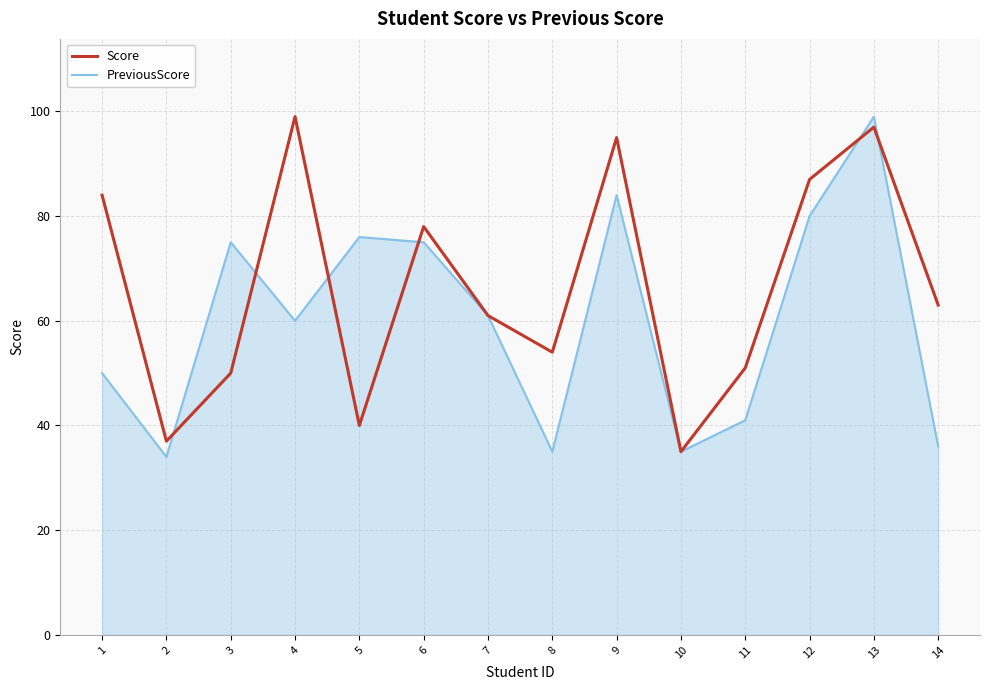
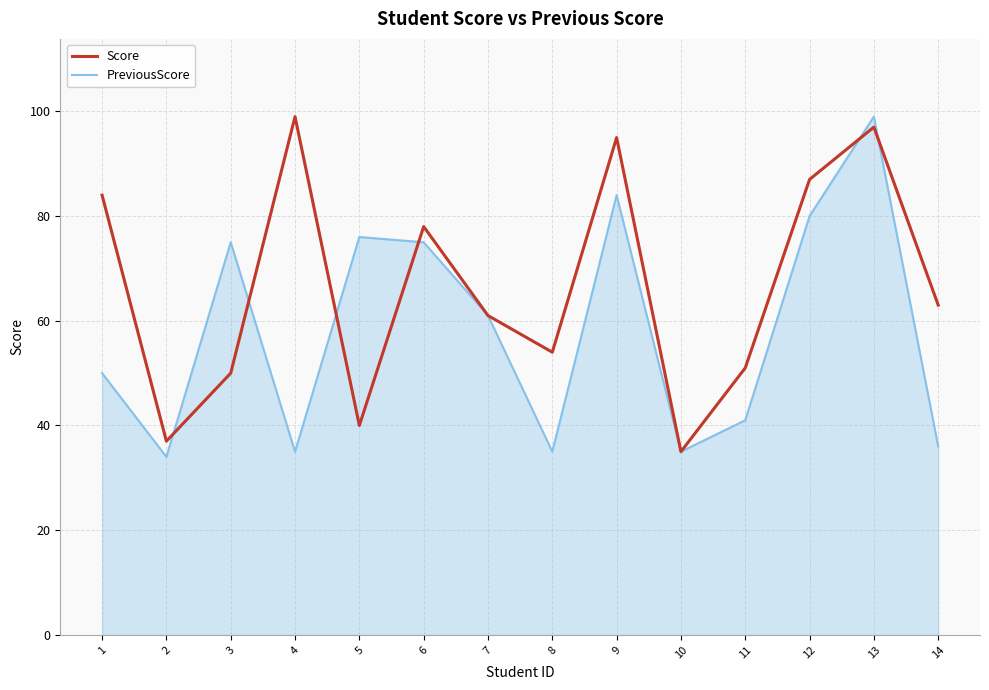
PreviousScore, 4: 60 -> 35
